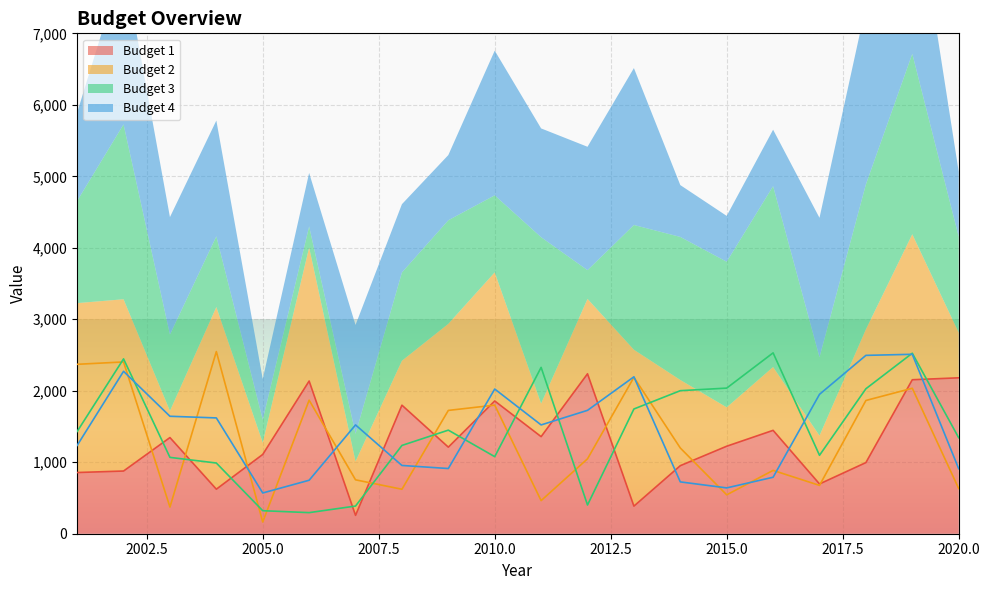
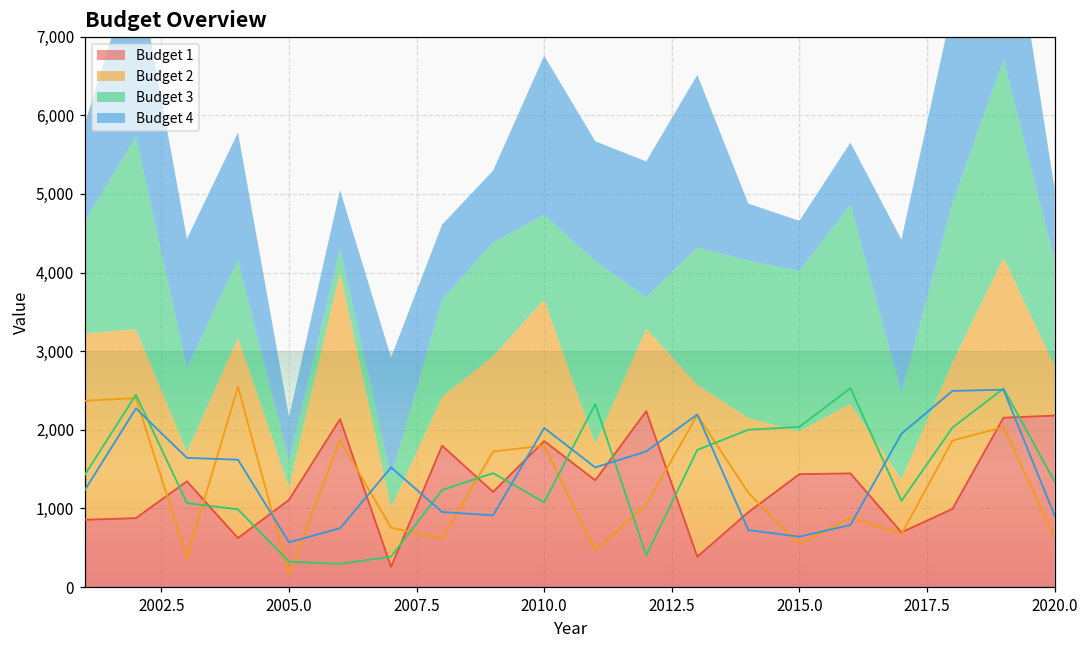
Budget 1, 2015.0: 1,200 -> 1,400
